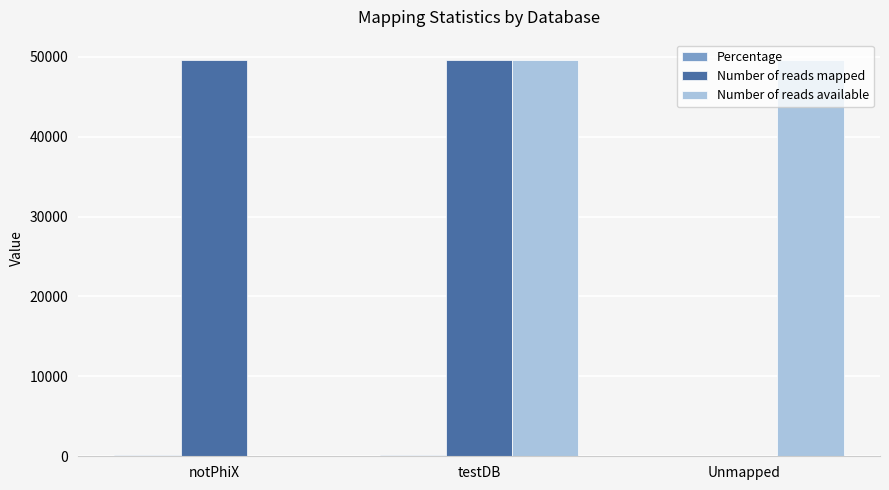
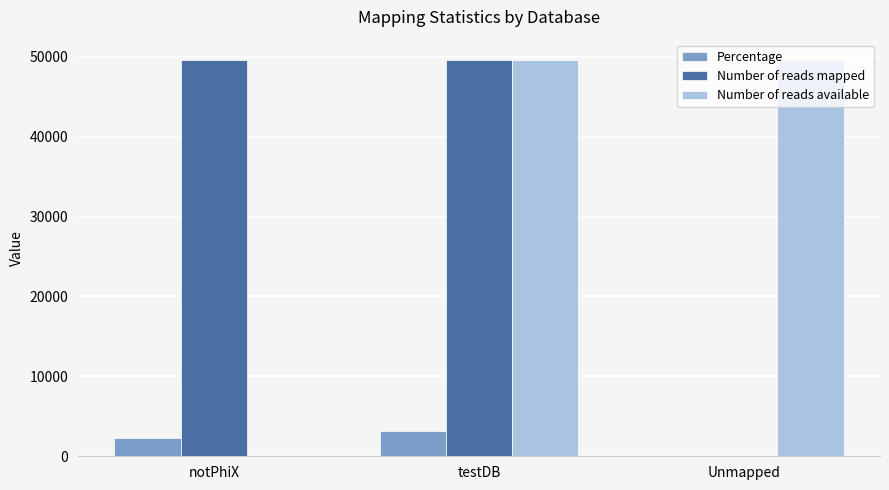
Percentage, notPhiX: 0 -> 2000
Percentage, testDB: 0 -> 3000
